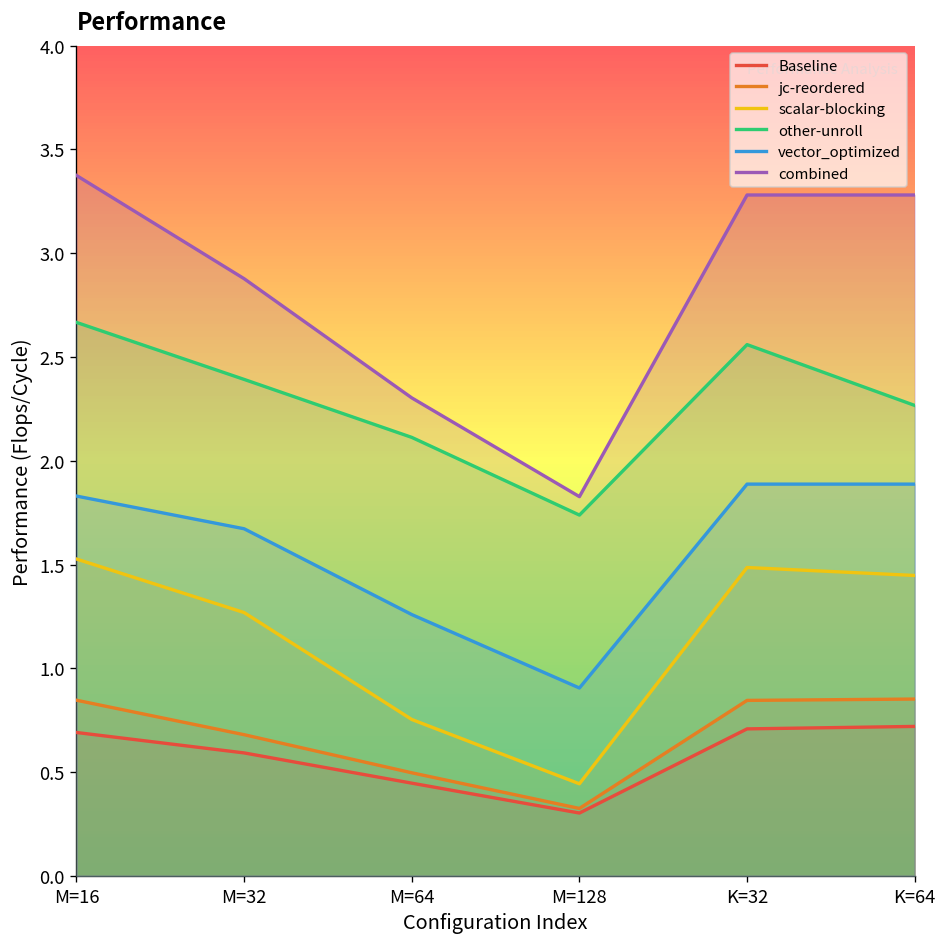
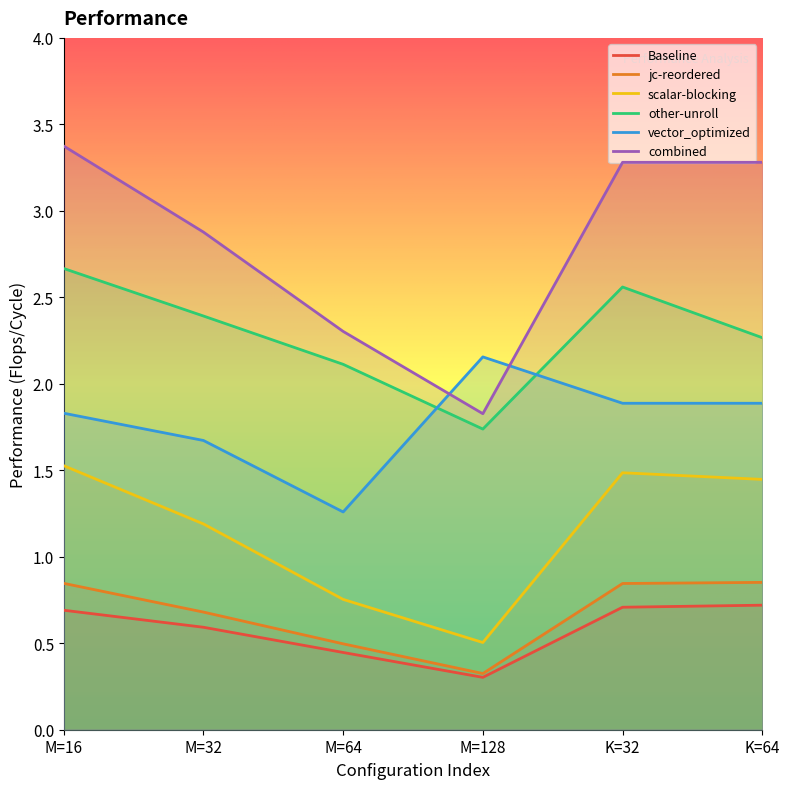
scalar-blocking, M=32: 1.27 -> 1.19
scalar-blocking, M=128: 0.44 -> 0.50
vector_optimized, M=128: 0.91 -> 2.16
